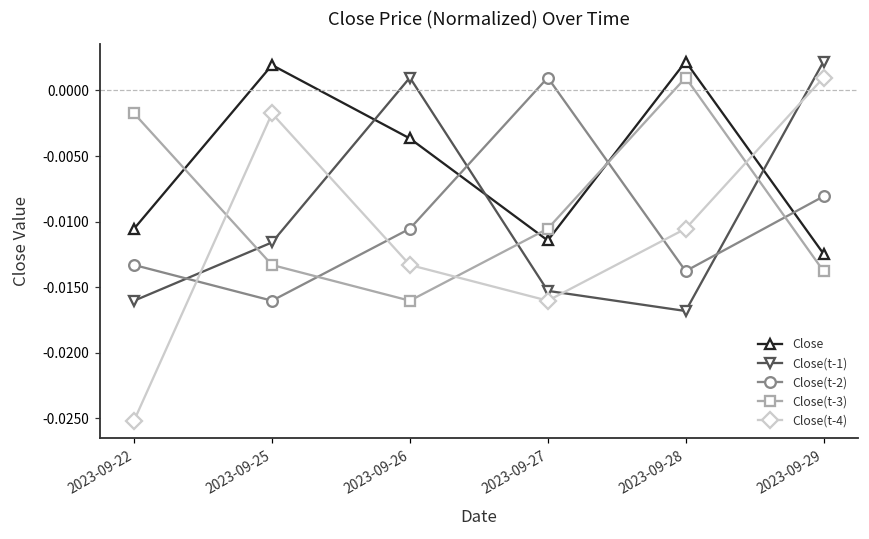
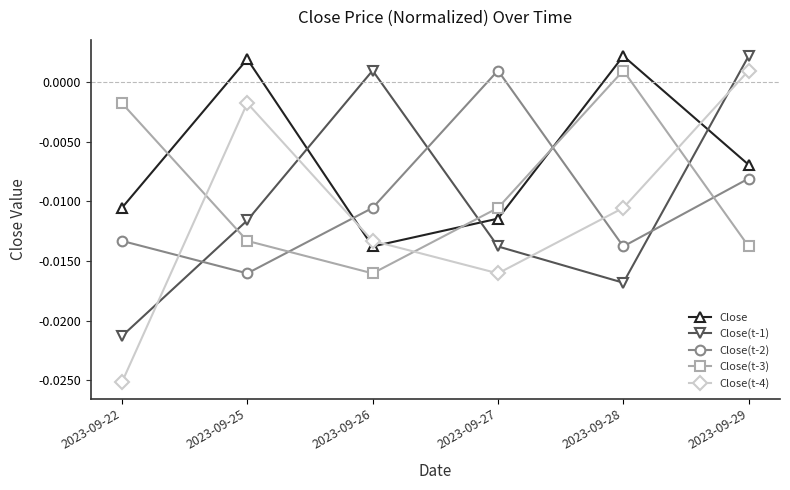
Close(t-1), 2023-09-22: -0.0160 -> -0.0213
Close, 2023-09-26: -0.0037 -> -0.0138
Close(t-1), 2023-09-27: -0.0153 -> -0.0138
Close, 2023-09-29: -0.0125 -> -0.0069
